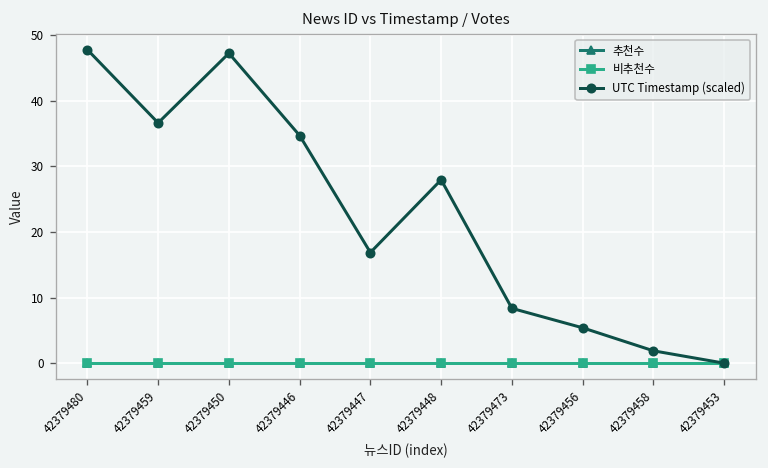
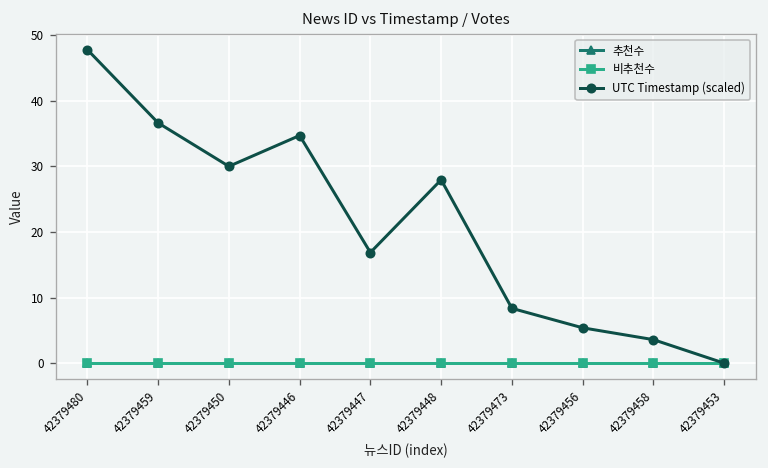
UTC Timestamp (scaled), 42379450: 47 -> 30
UTC Timestamp (scaled), 42379458: 2 -> 4
